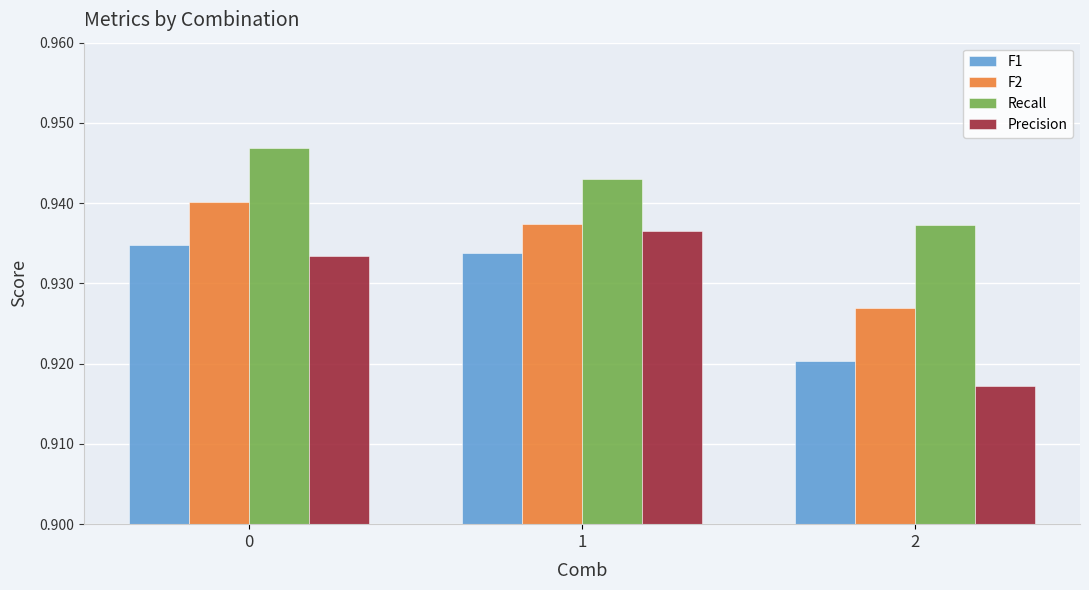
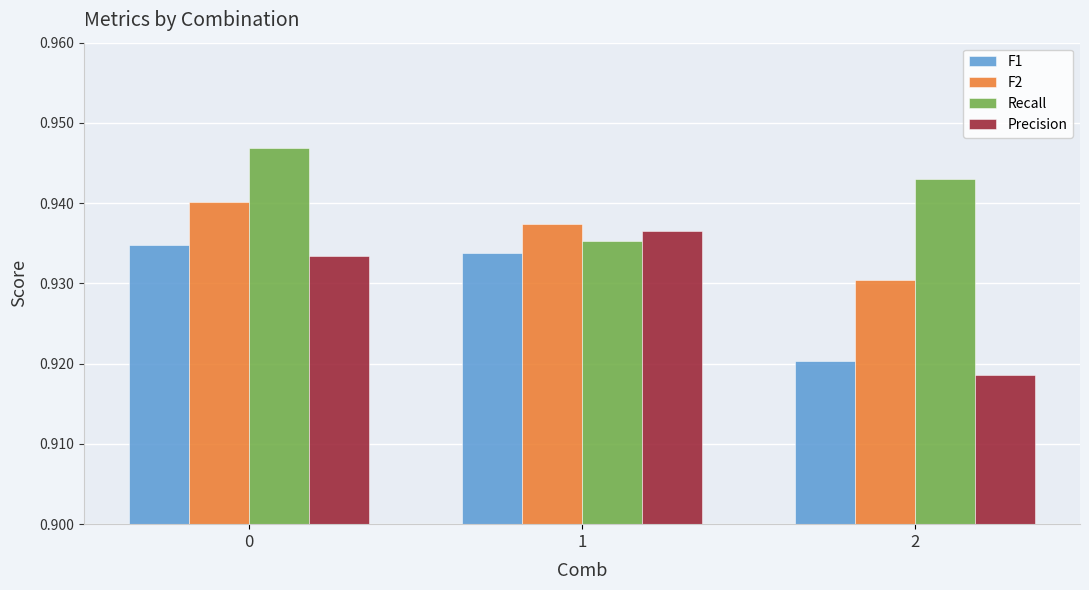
Recall, 1: 0.943 -> 0.935
F2, 2: 0.927 -> 0.930
Recall, 2: 0.937 -> 0.943
Precision, 2: 0.917 -> 0.919
